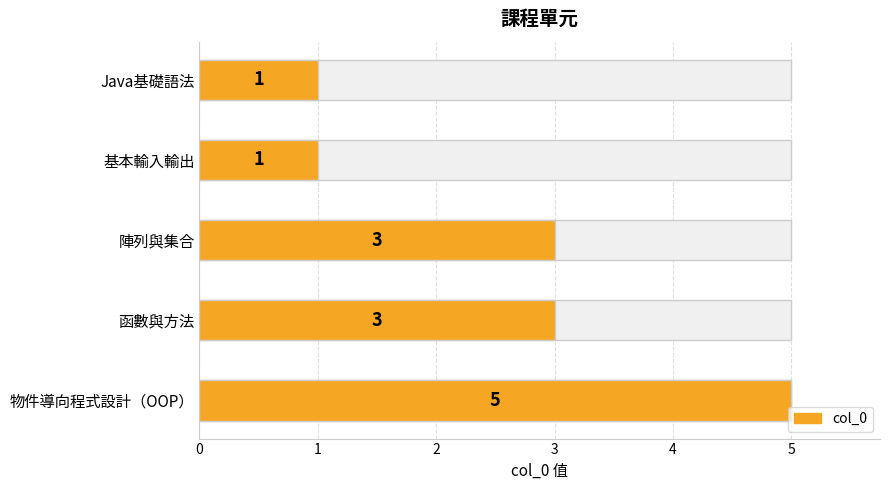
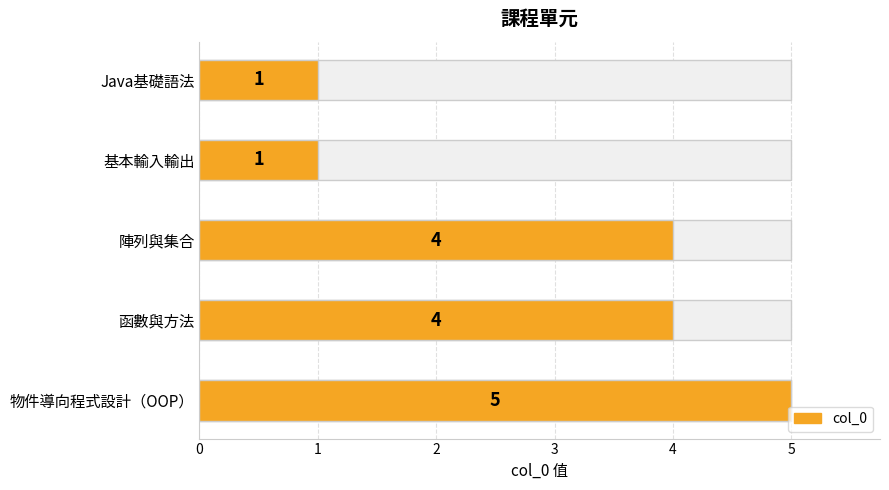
col_0, 陣列與集合: 3 -> 4
col_0, 函數與方法: 3 -> 4
